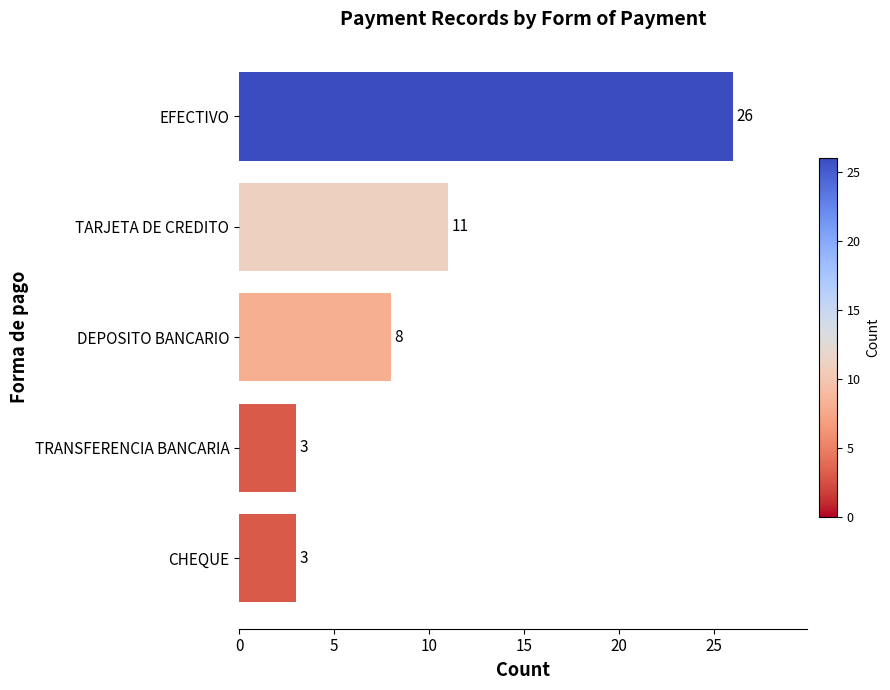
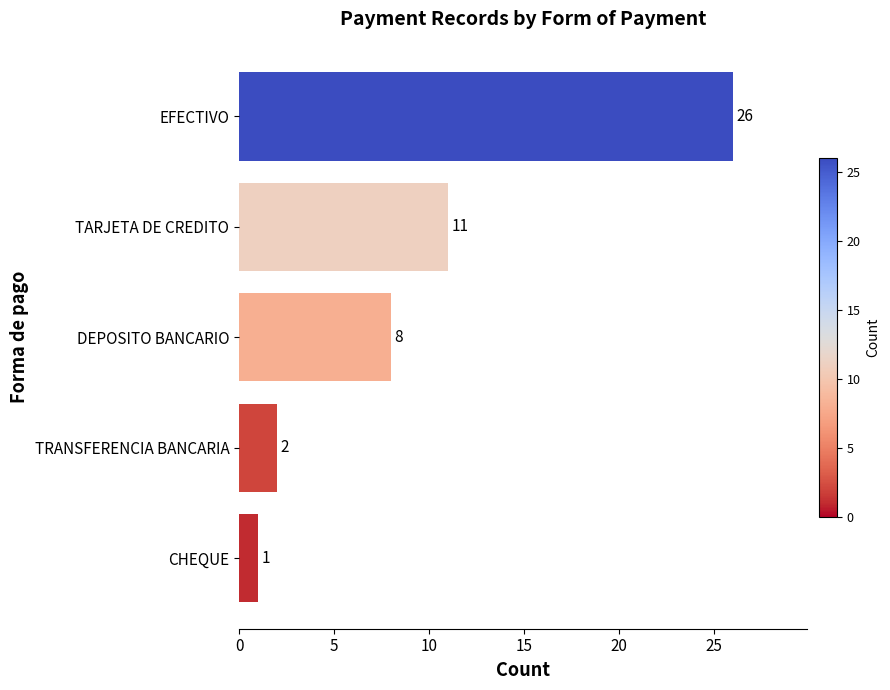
TRANSFERENCIA BANCARIA: 3 -> 2
CHEQUE: 3 -> 1
